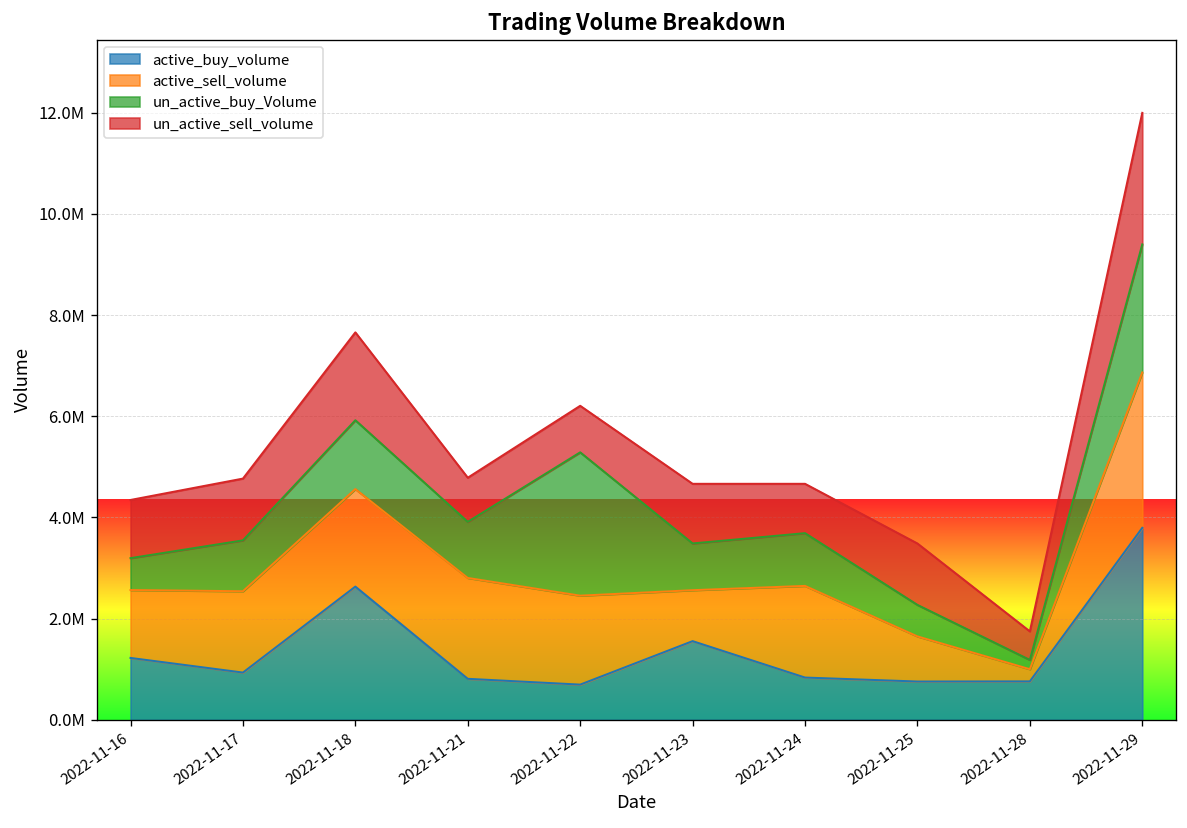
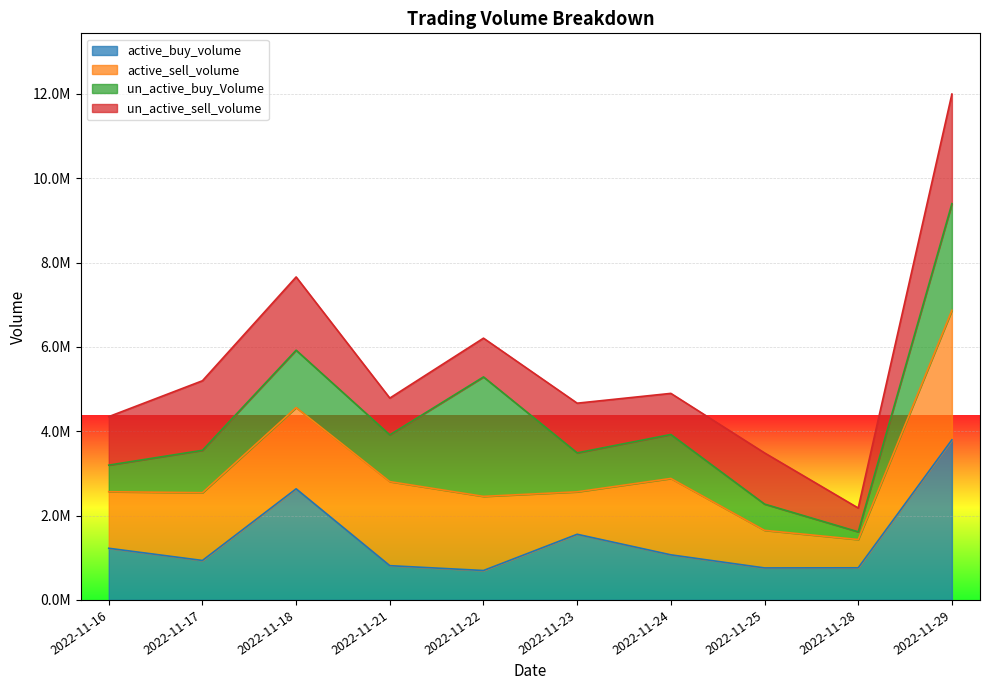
un_active_sell_volume, 2022-11-17: 1200000 -> 1600000
active_buy_volume, 2022-11-24: 800000 -> 1100000
active_sell_volume, 2022-11-28: 200000 -> 700000
